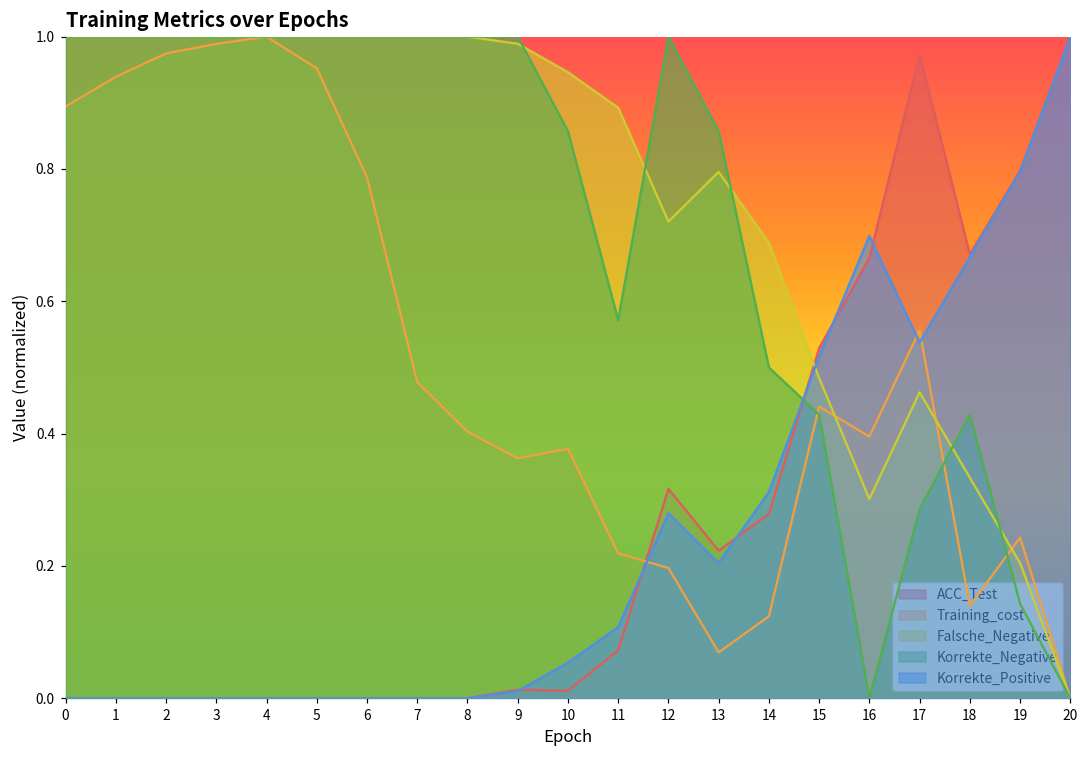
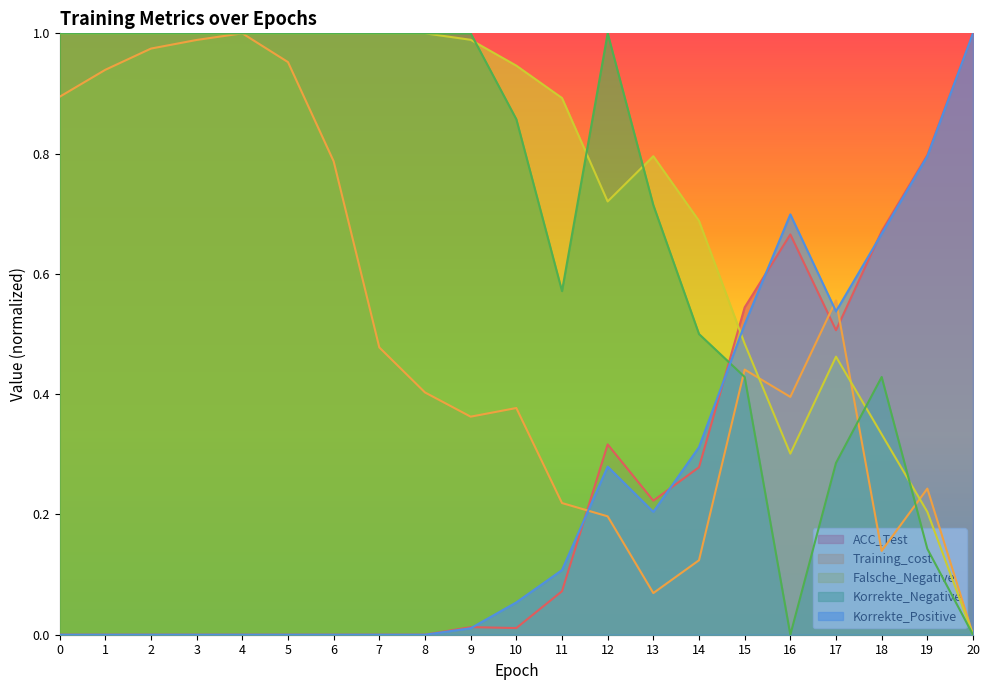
Korrekte_Negative, 13: 0.86 -> 0.71
ACC_Test, 15: 0.53 -> 0.54
ACC_Test, 17: 0.97 -> 0.51
